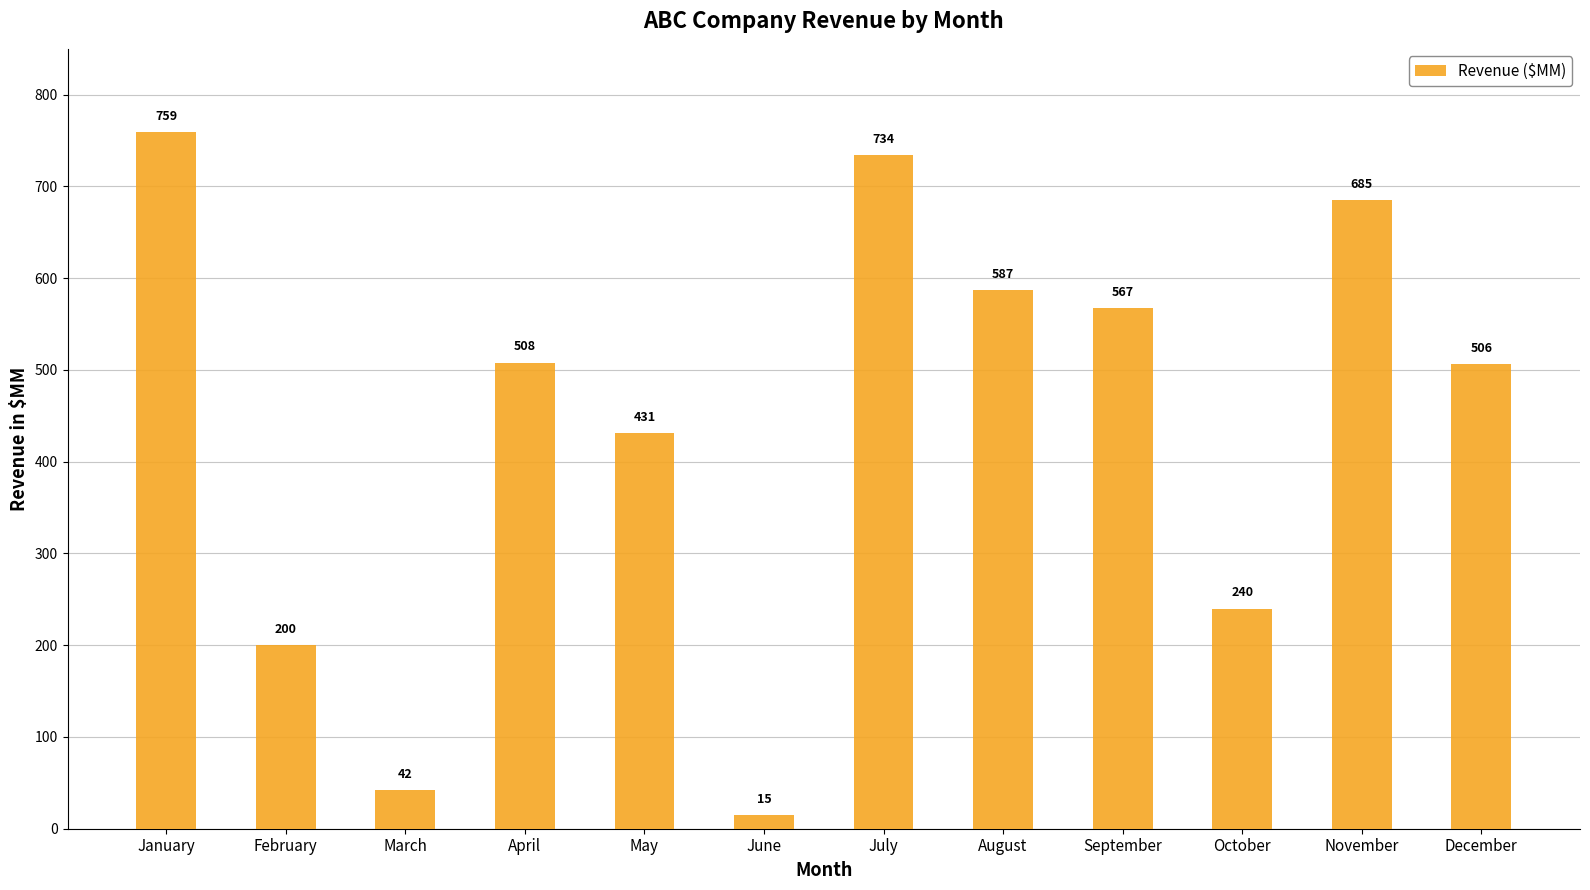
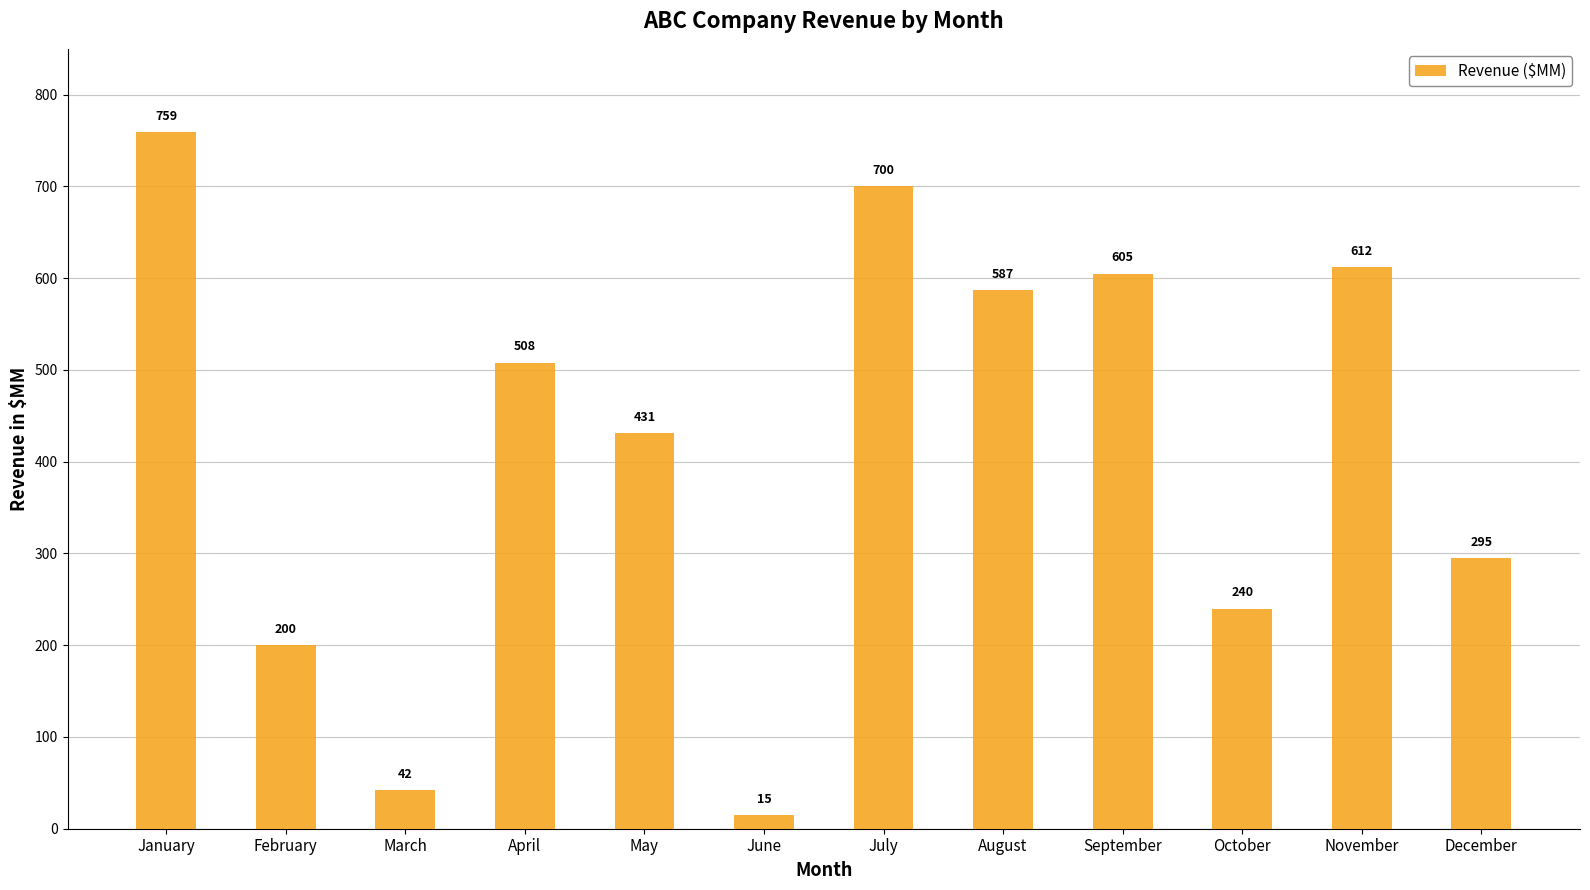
July: 734 -> 700
September: 567 -> 605
November: 685 -> 612
December: 506 -> 295
